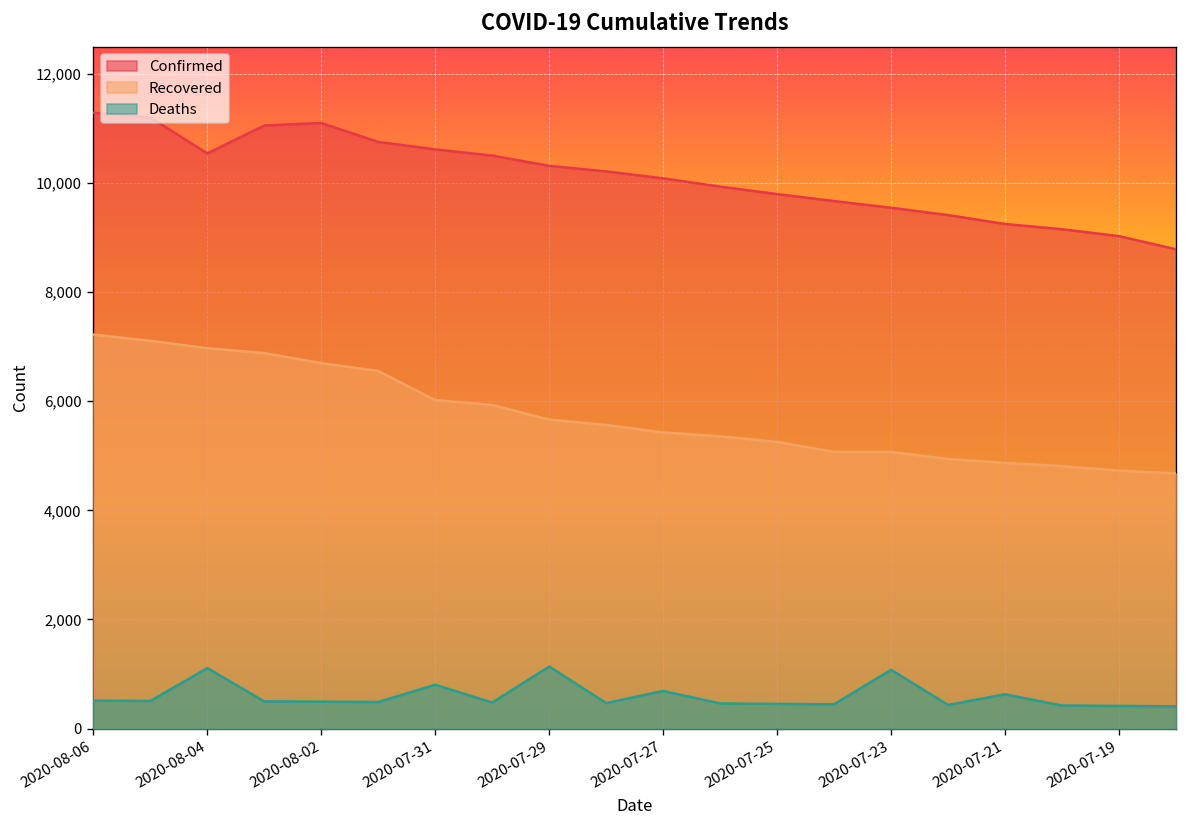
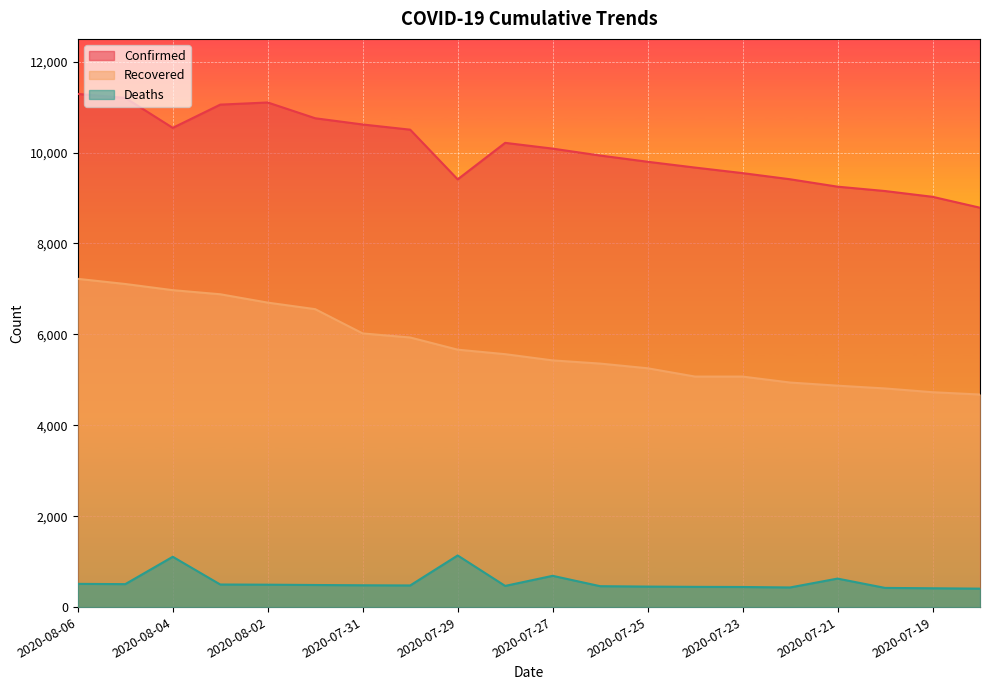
Deaths, 2020-07-31: 800 -> 500
Confirmed, 2020-07-29: 10,300 -> 9,400
Deaths, 2020-07-23: 1,100 -> 400
